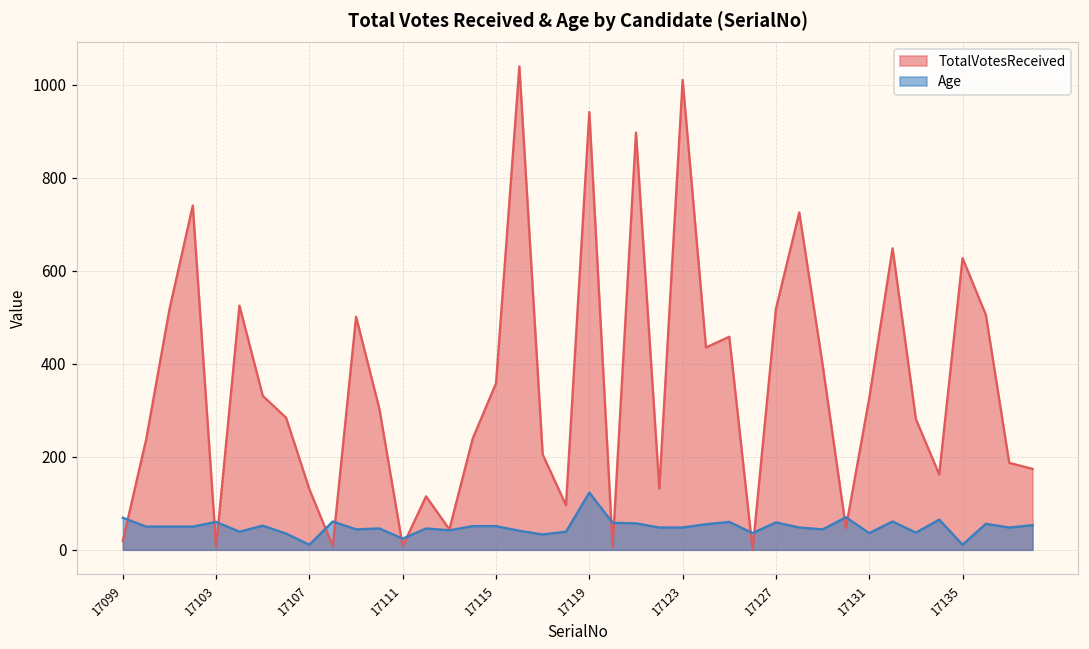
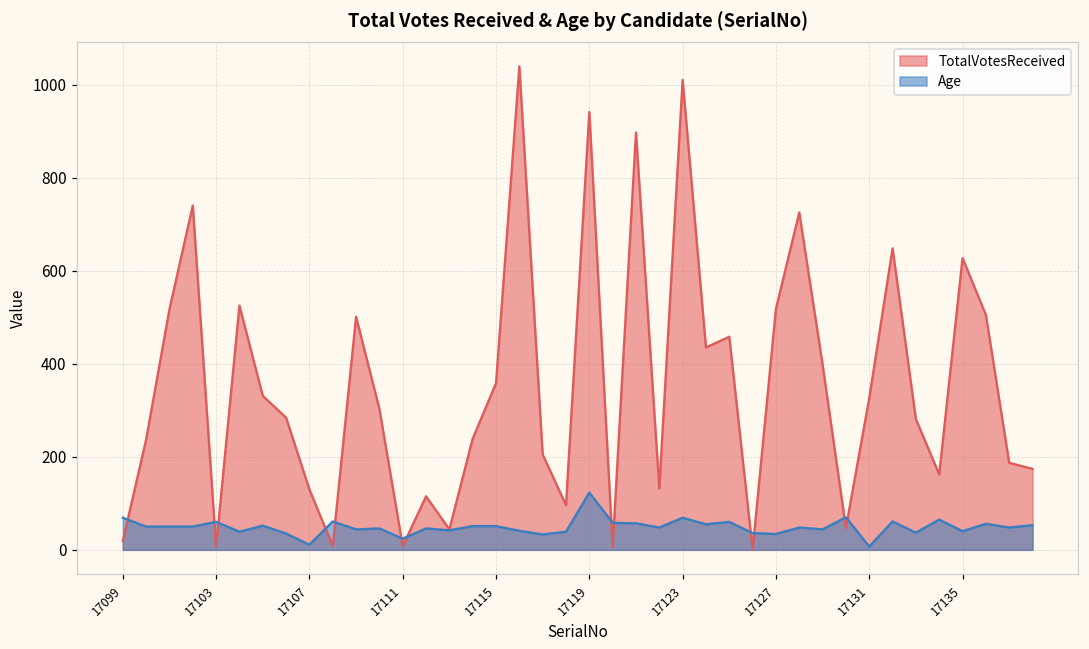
Age, 17123: 50 -> 70
Age, 17127: 60 -> 30
Age, 17131: 40 -> 10
Age, 17135: 10 -> 40
